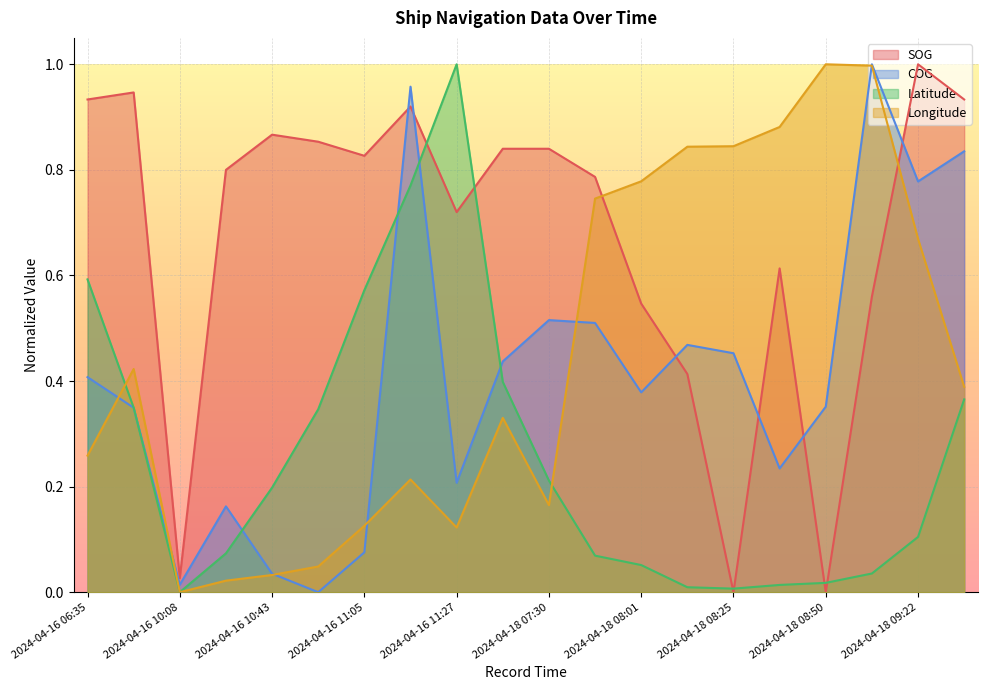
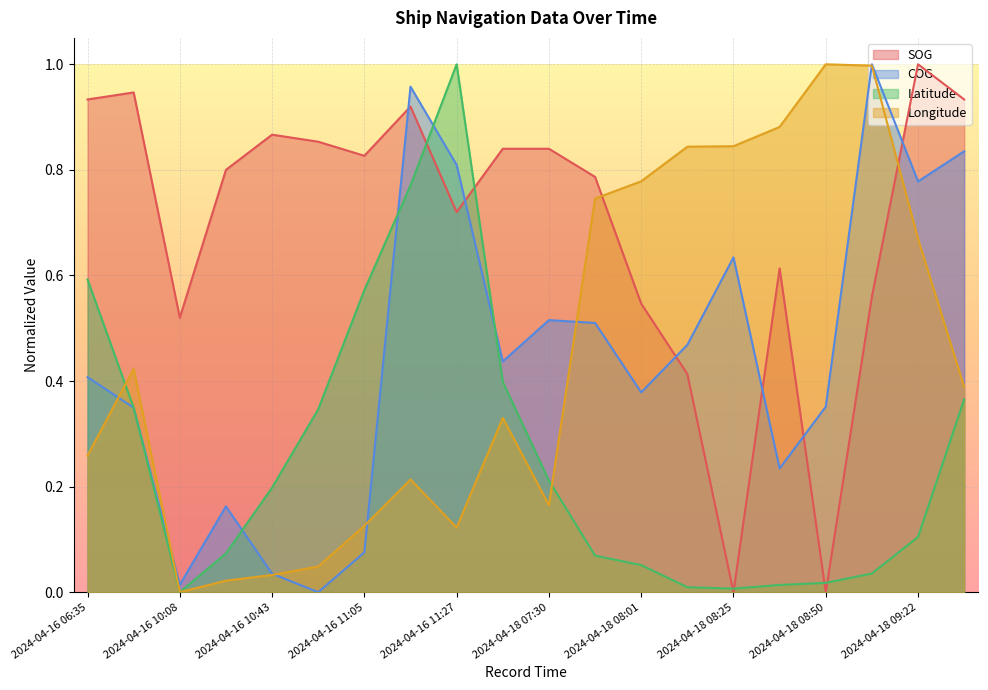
SOG, 2024-04-16 10:08: 0.03 -> 0.52
COG, 2024-04-16 11:27: 0.21 -> 0.81
COG, 2024-04-18 08:25: 0.45 -> 0.63
